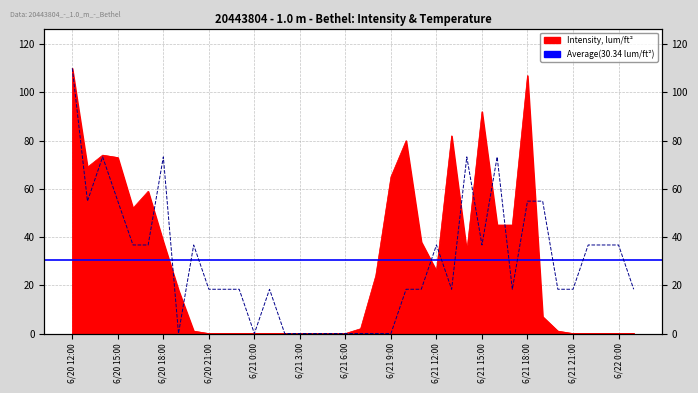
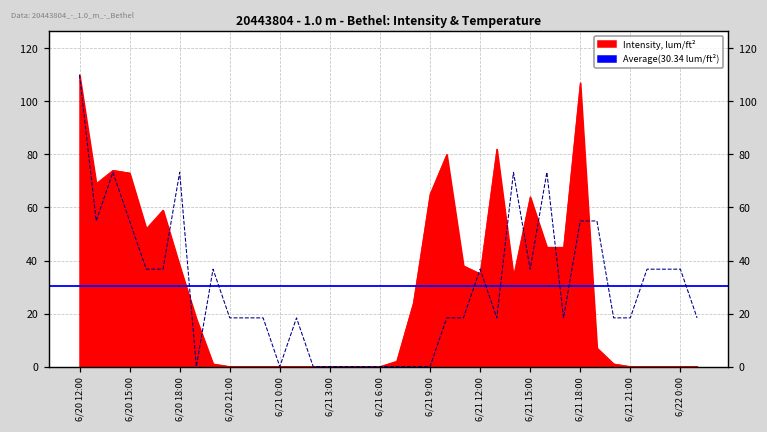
Intensity, lum/ft², 6/21 12:00: 26 -> 35
Intensity, lum/ft², 6/21 15:00: 92 -> 64
